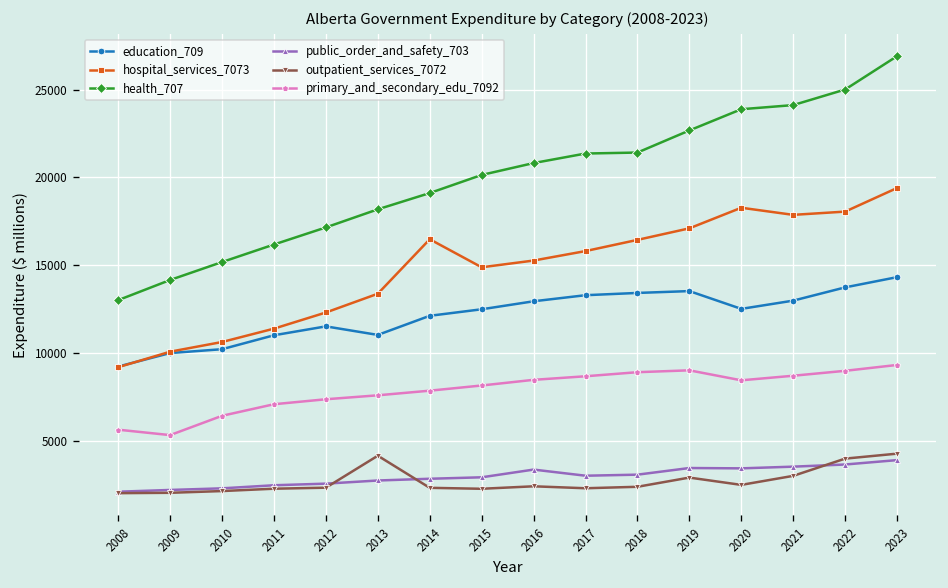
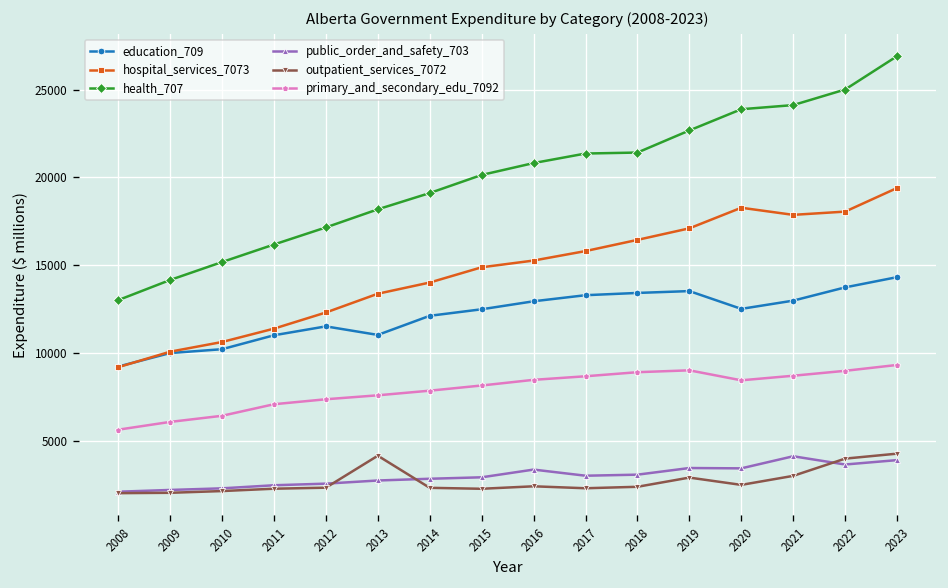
primary_and_secondary_edu_7092, 2009: 5300 -> 6100
hospital_services_7073, 2014: 16500 -> 14000
public_order_and_safety_703, 2021: 3500 -> 4100
